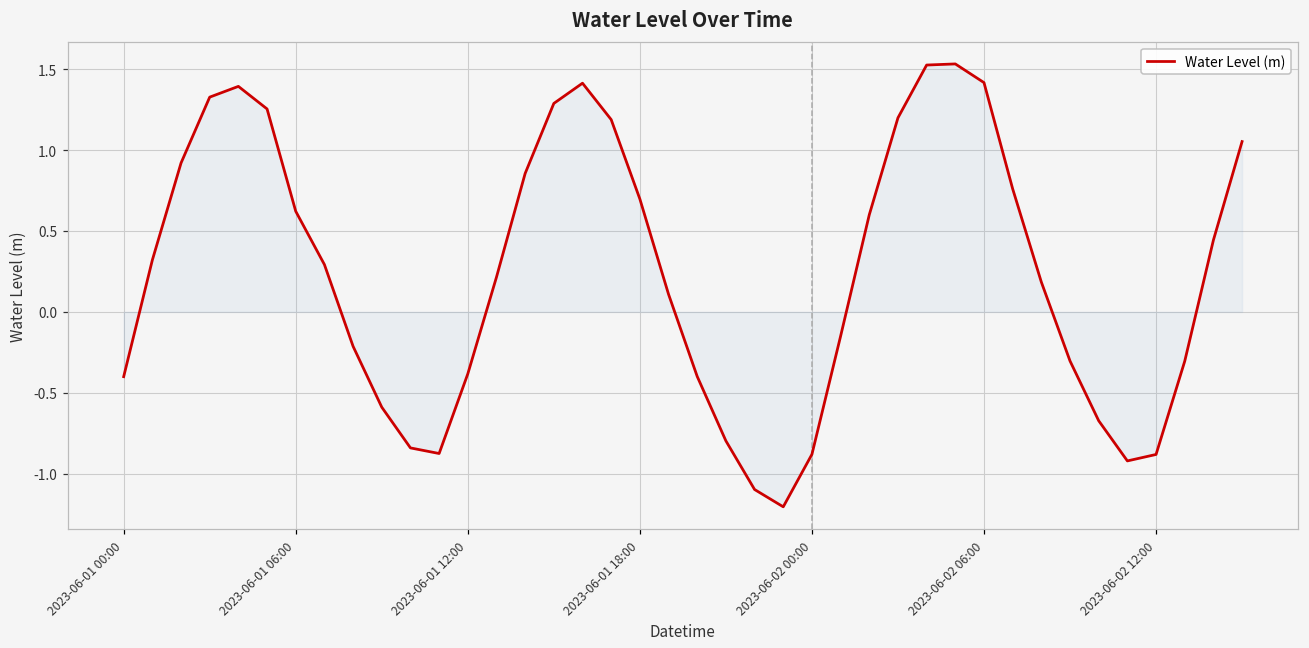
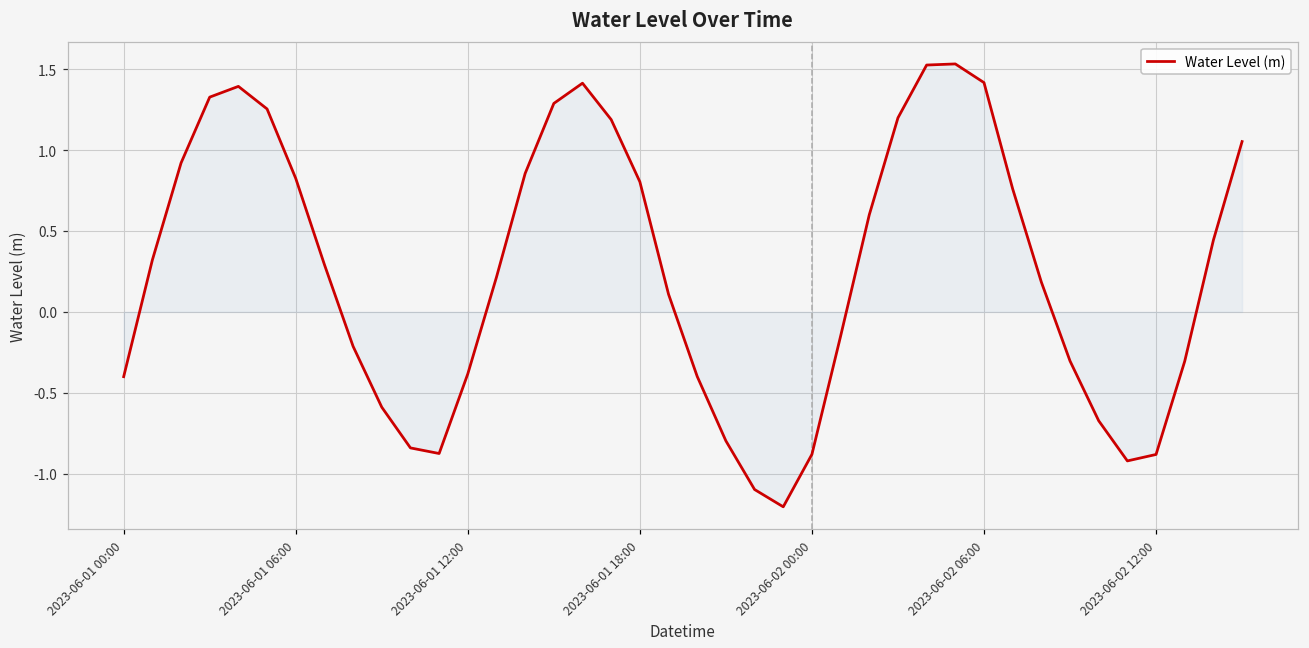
Water Level (m), 2023-06-01 06:00: 0.62 -> 0.82
Water Level (m), 2023-06-01 18:00: 0.70 -> 0.80
